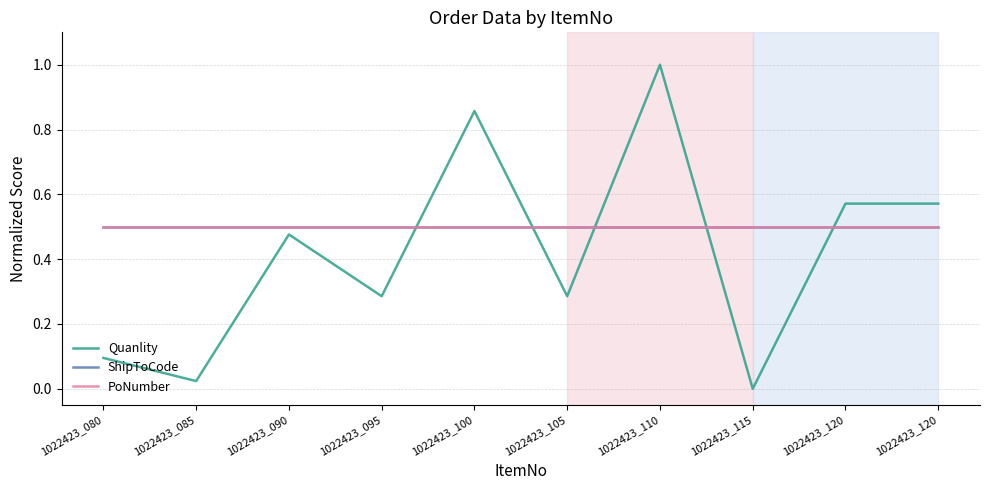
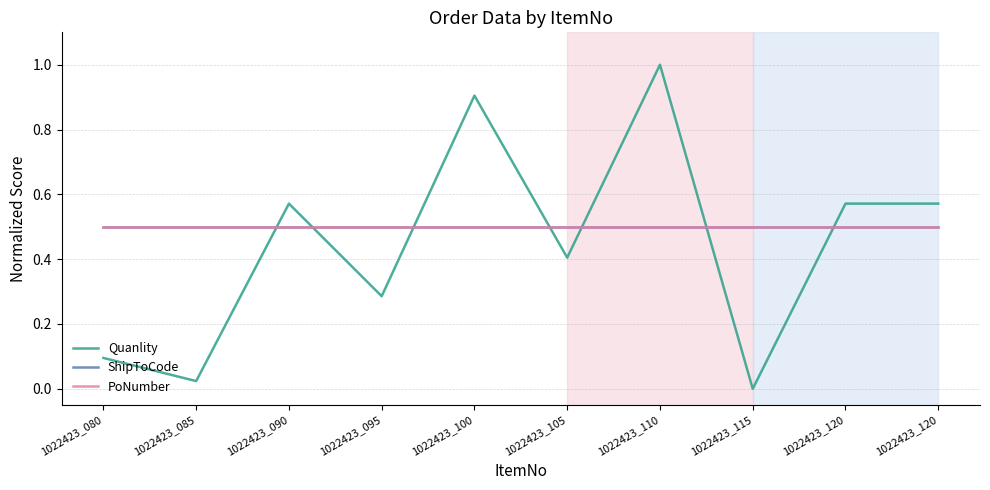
Quanlity, 1022423_090: 0.48 -> 0.57
Quanlity, 1022423_100: 0.86 -> 0.90
Quanlity, 1022423_105: 0.29 -> 0.40
